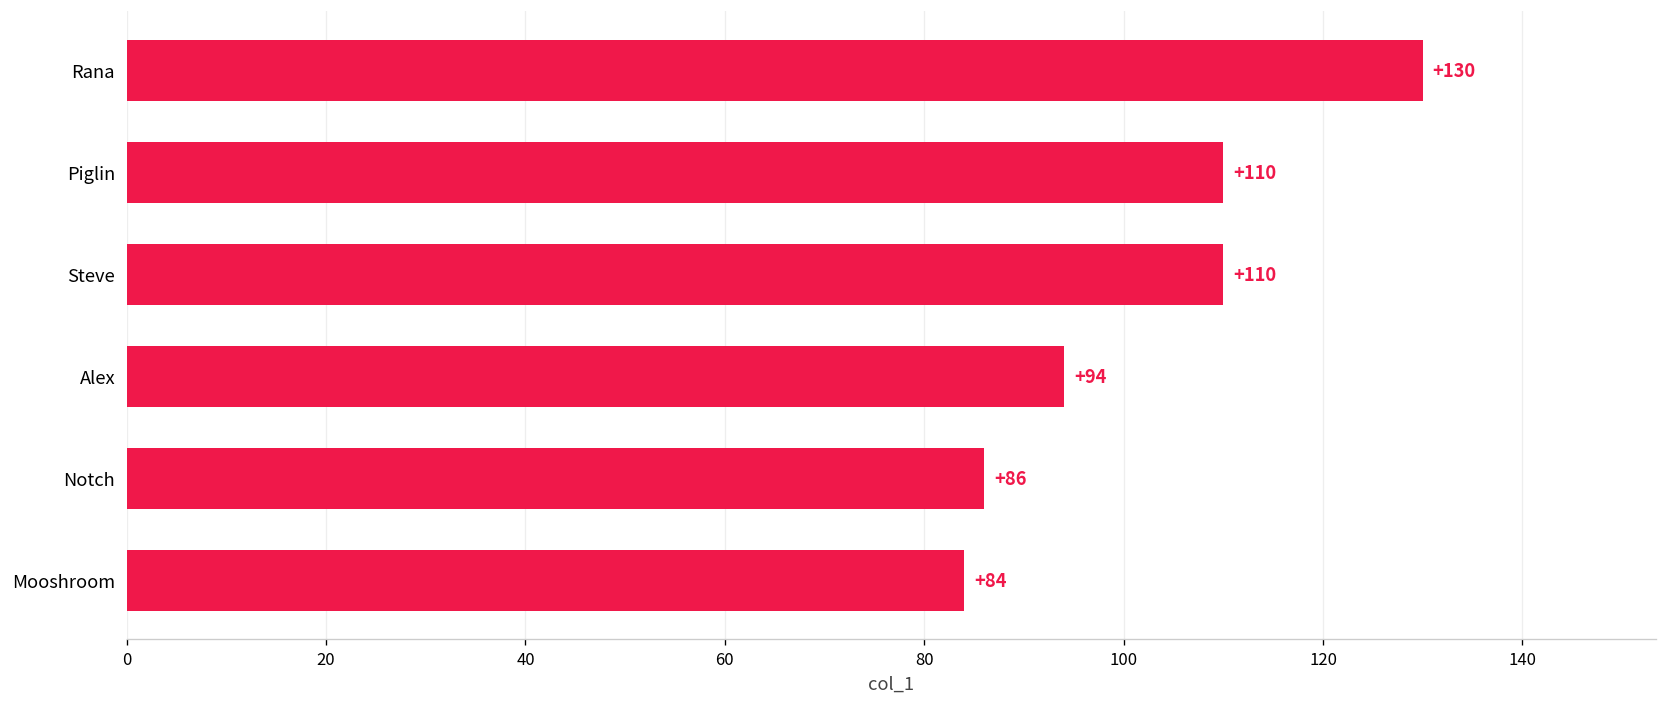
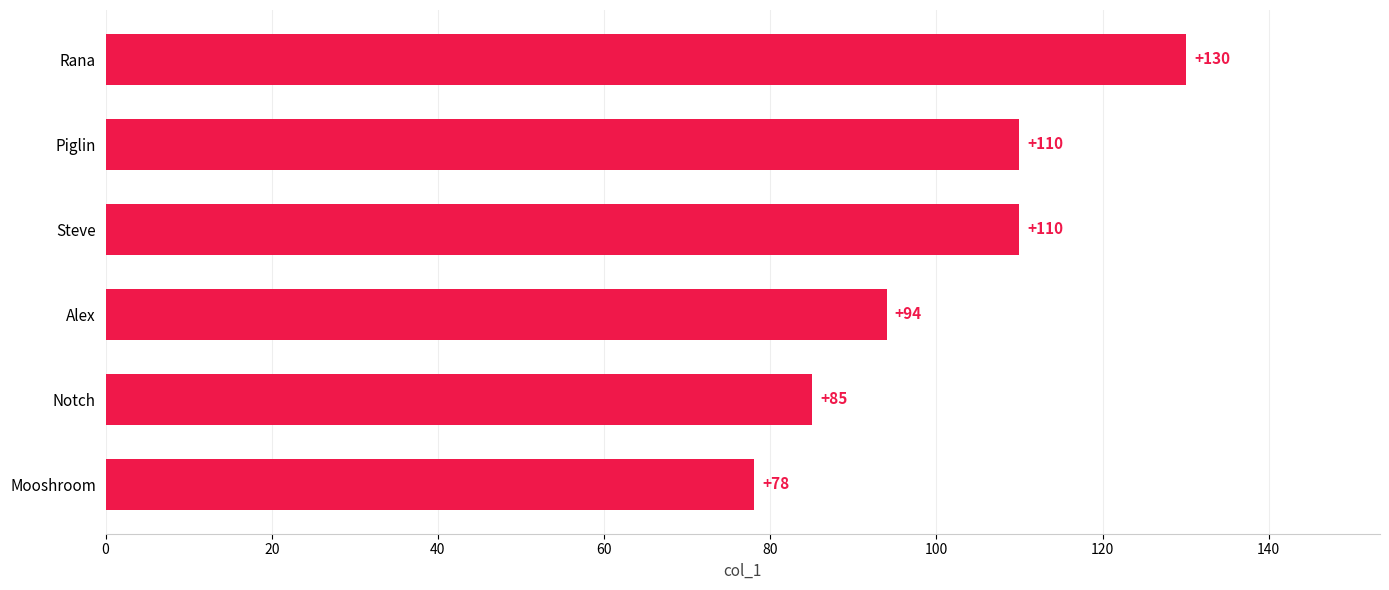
Notch: +86 -> +85
Mooshroom: +84 -> +78
